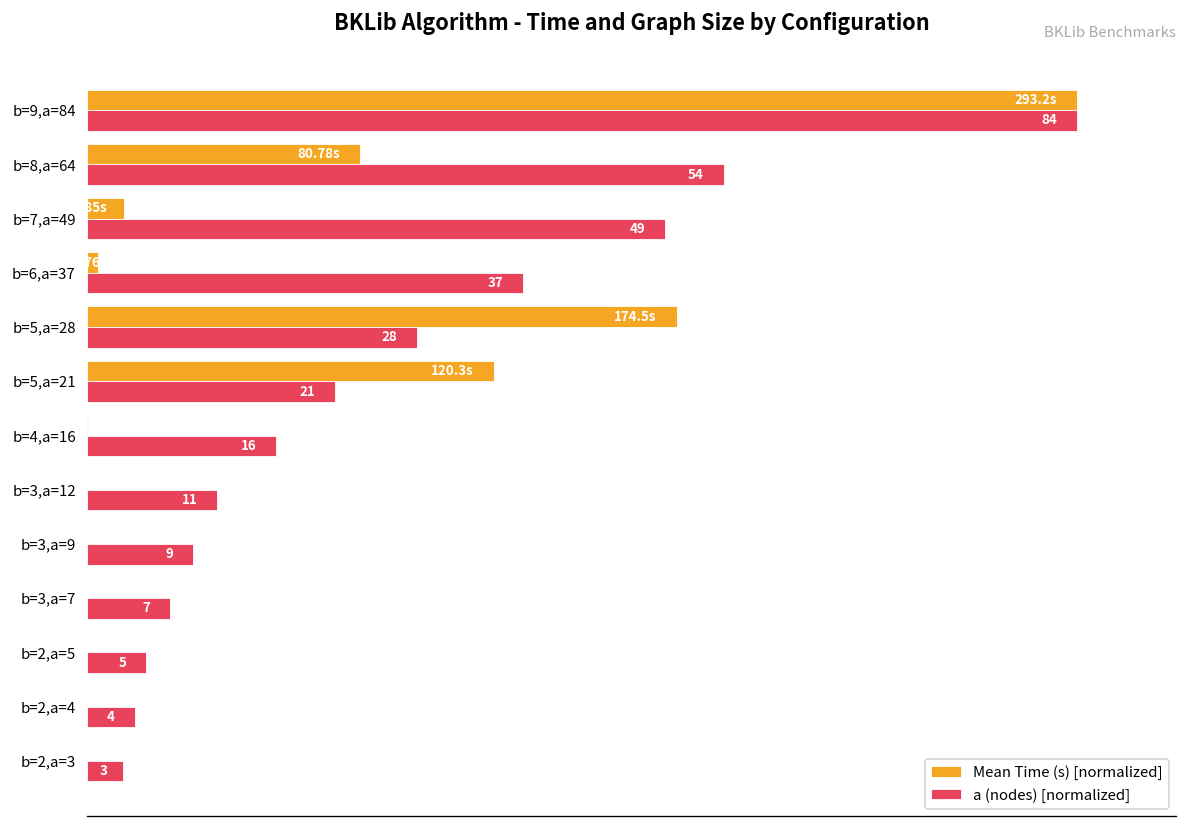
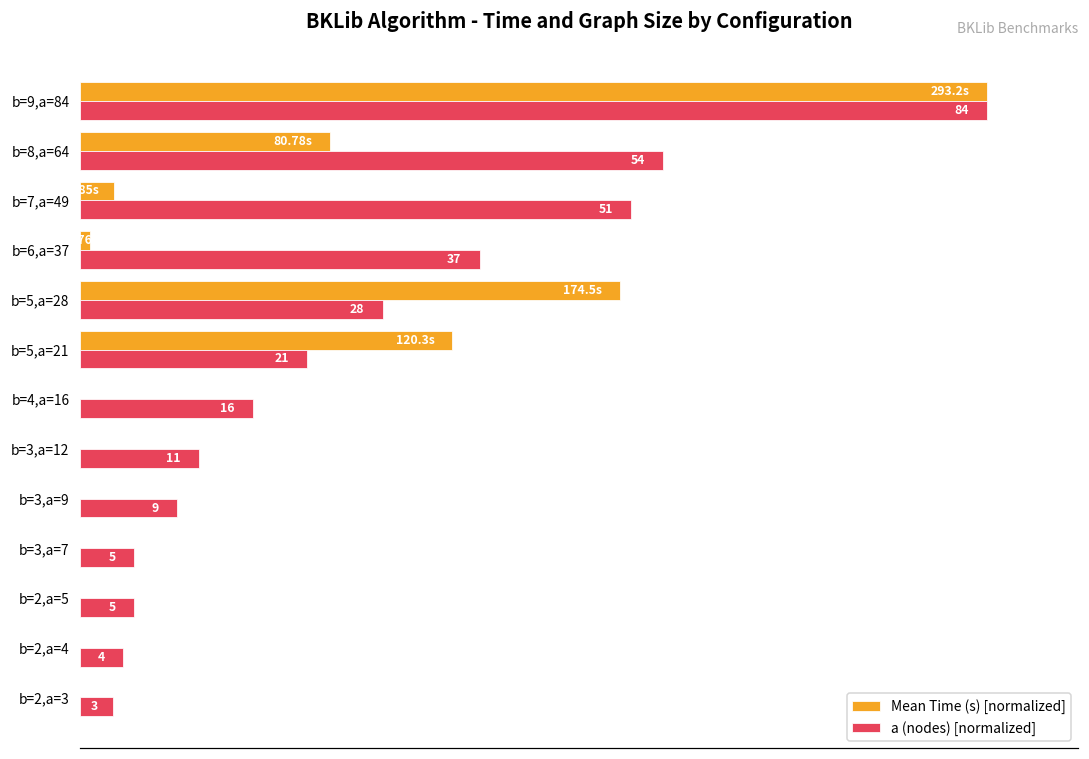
a (nodes) [normalized], b=7,a=49: 49 -> 51
a (nodes) [normalized], b=3,a=7: 7 -> 5
